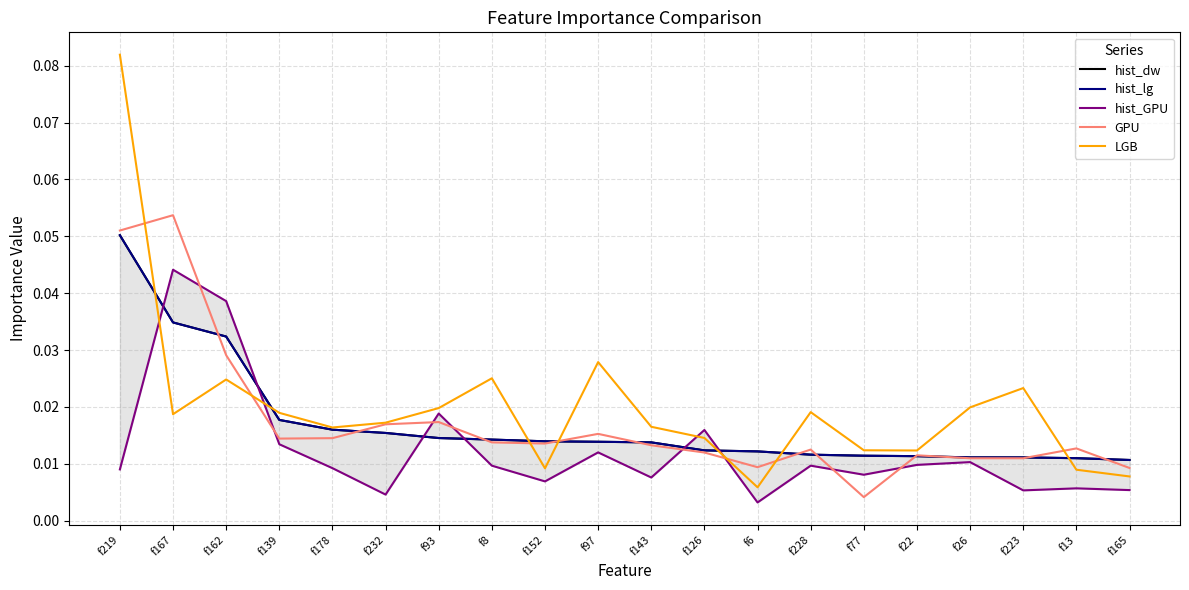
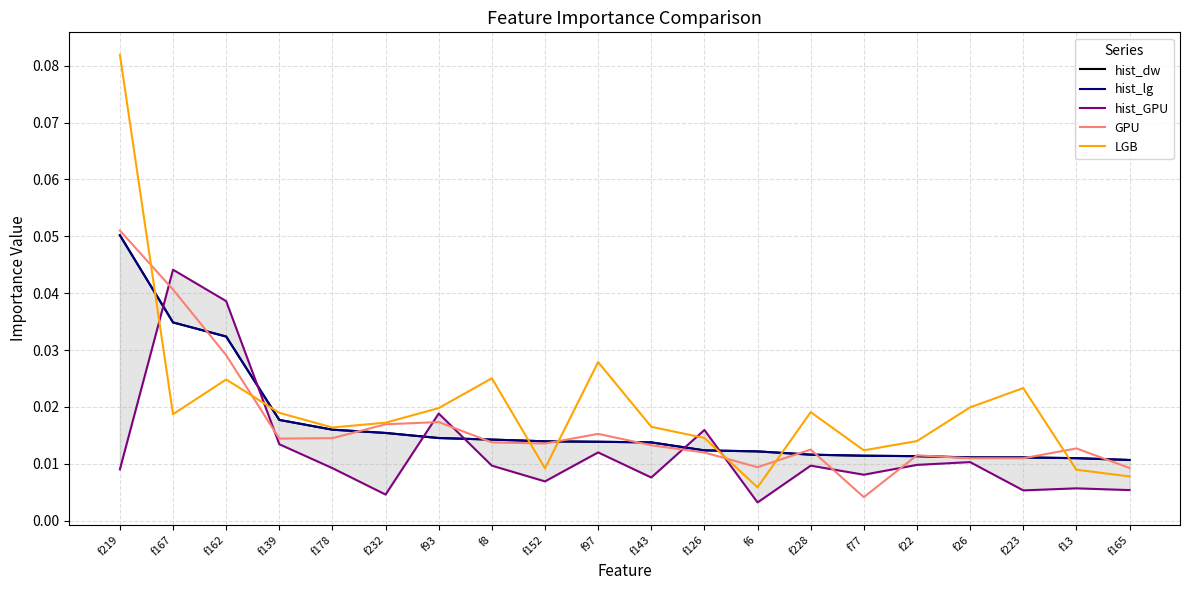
GPU, f167: 0.054 -> 0.041
LGB, f22: 0.012 -> 0.014
